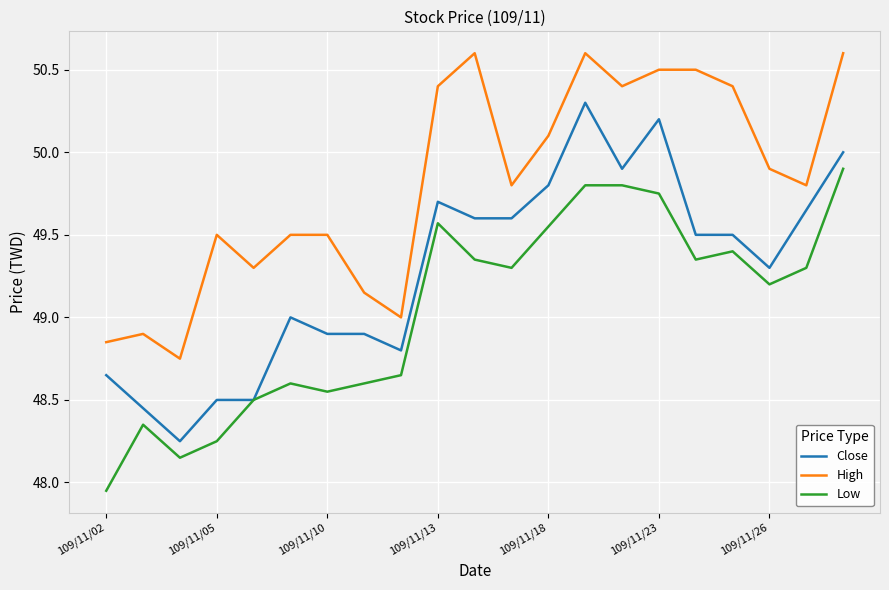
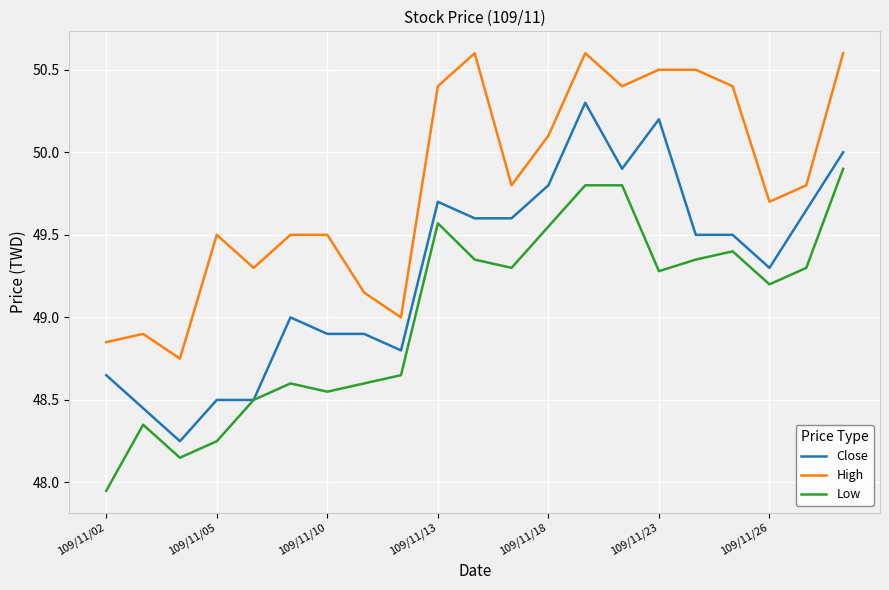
Low, 109/11/23: 49.75 -> 49.28
High, 109/11/26: 49.9 -> 49.7
